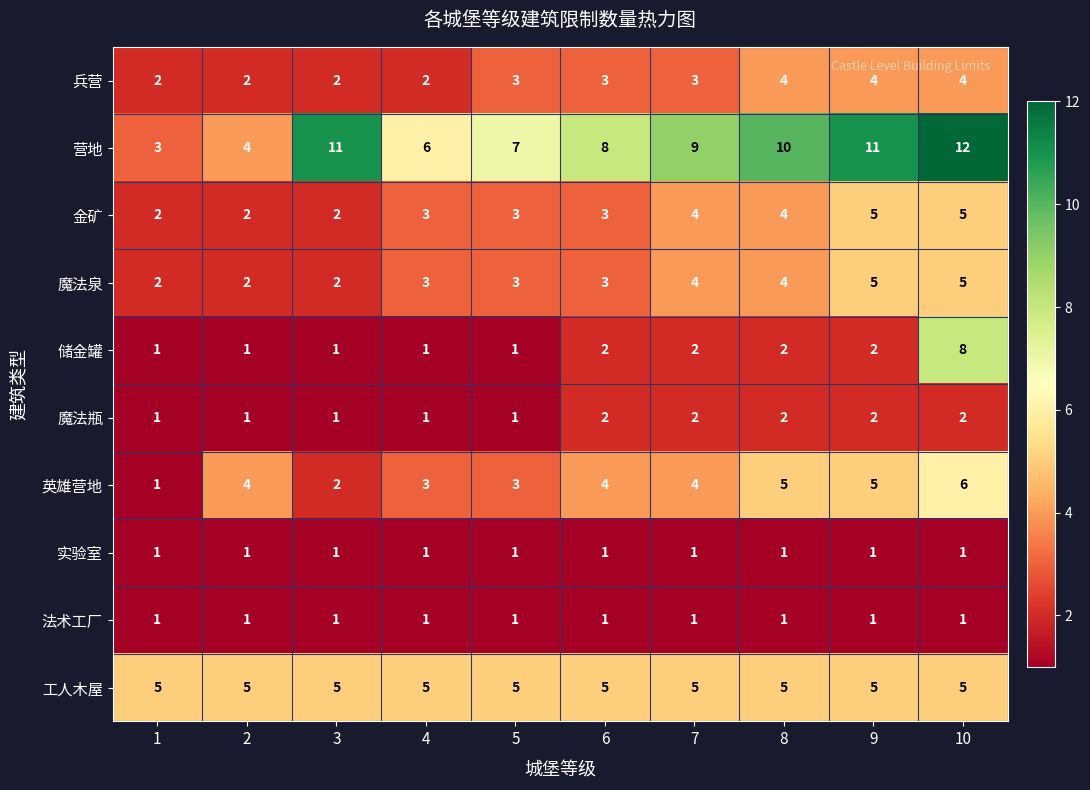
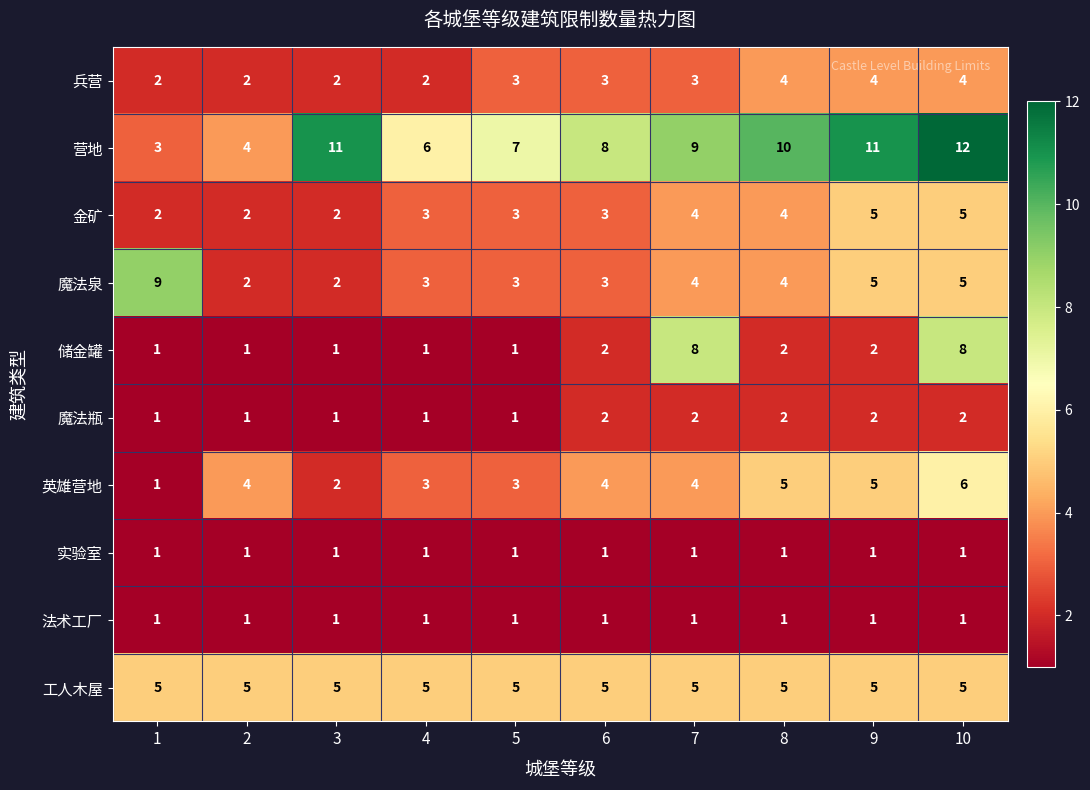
魔法泉, 1: 2 -> 9
储金罐, 7: 2 -> 8
